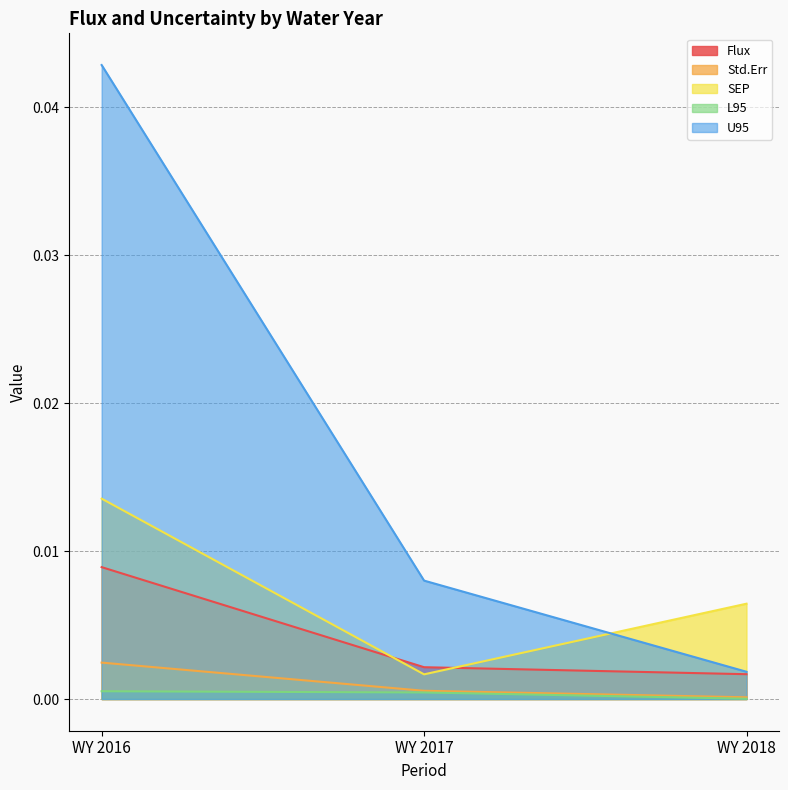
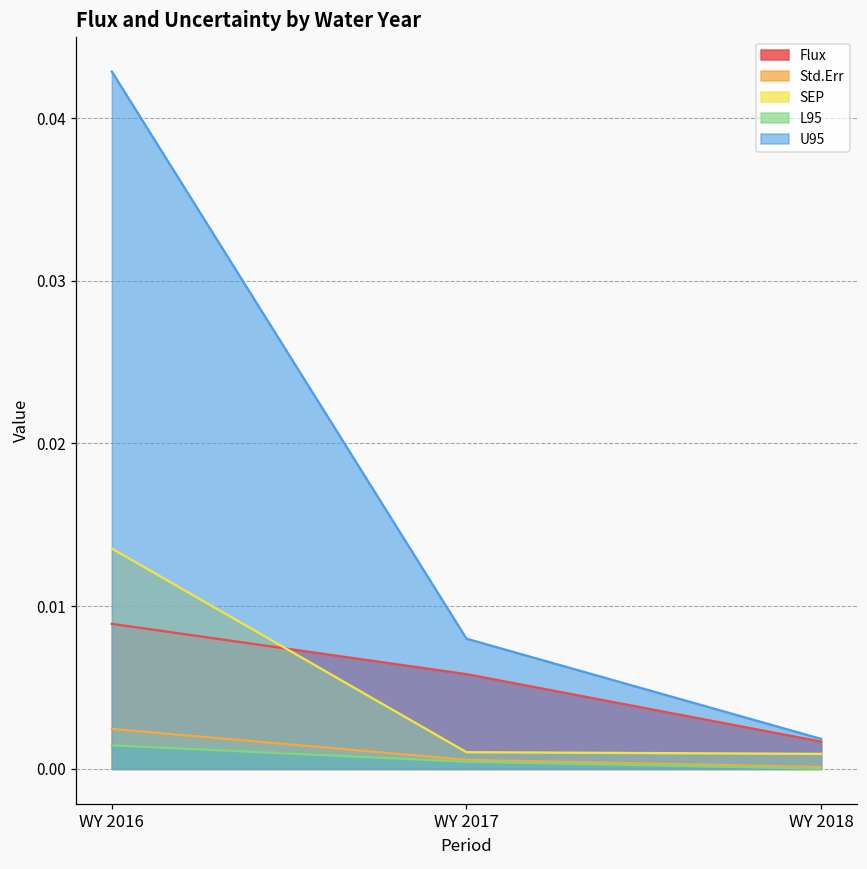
L95, WY 2016: 0.0005 -> 0.0014
Flux, WY 2017: 0.0022 -> 0.0058
SEP, WY 2017: 0.0017 -> 0.0010
SEP, WY 2018: 0.0064 -> 0.0009
